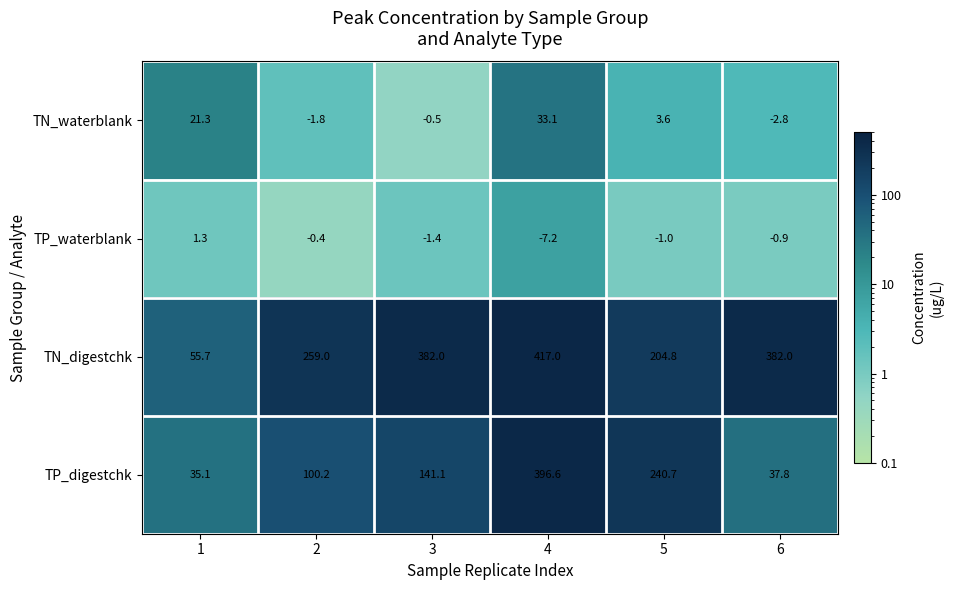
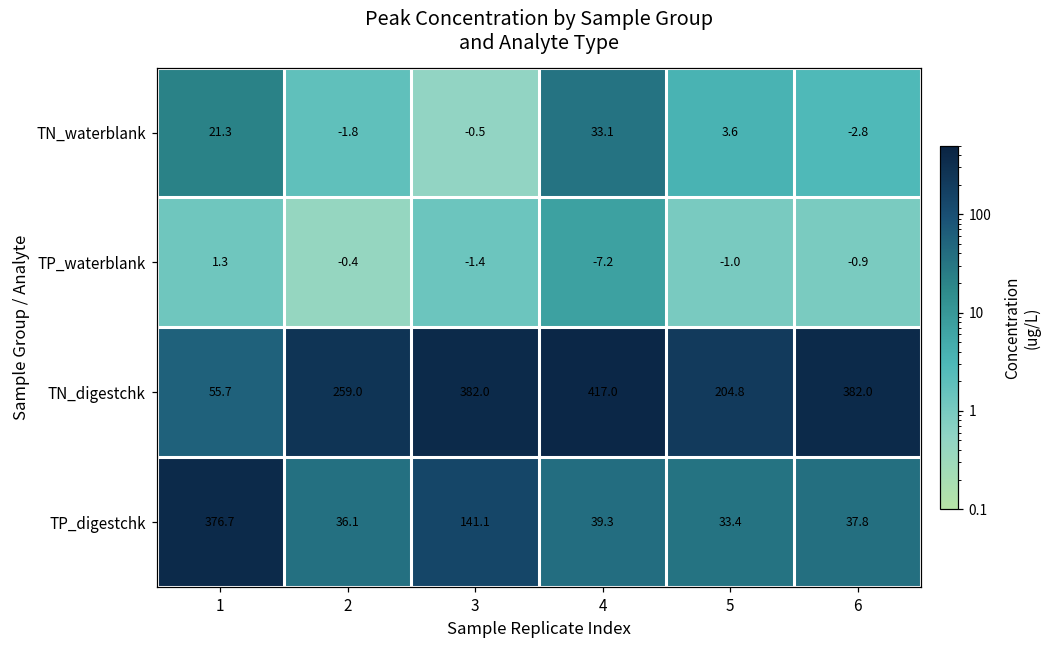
TP_digestchk, 1: 35.1 -> 376.7
TP_digestchk, 2: 100.2 -> 36.1
TP_digestchk, 4: 396.6 -> 39.3
TP_digestchk, 5: 240.7 -> 33.4
